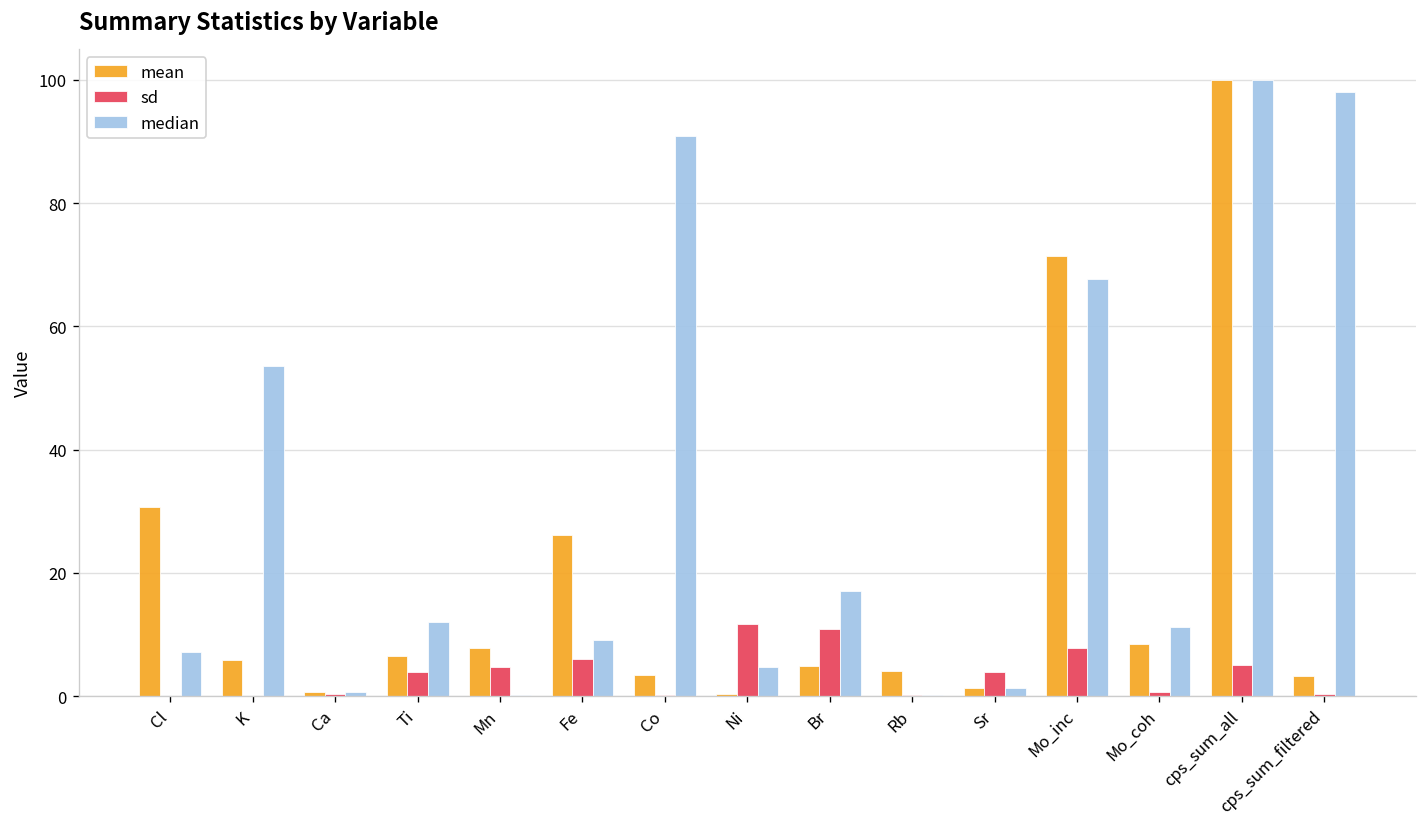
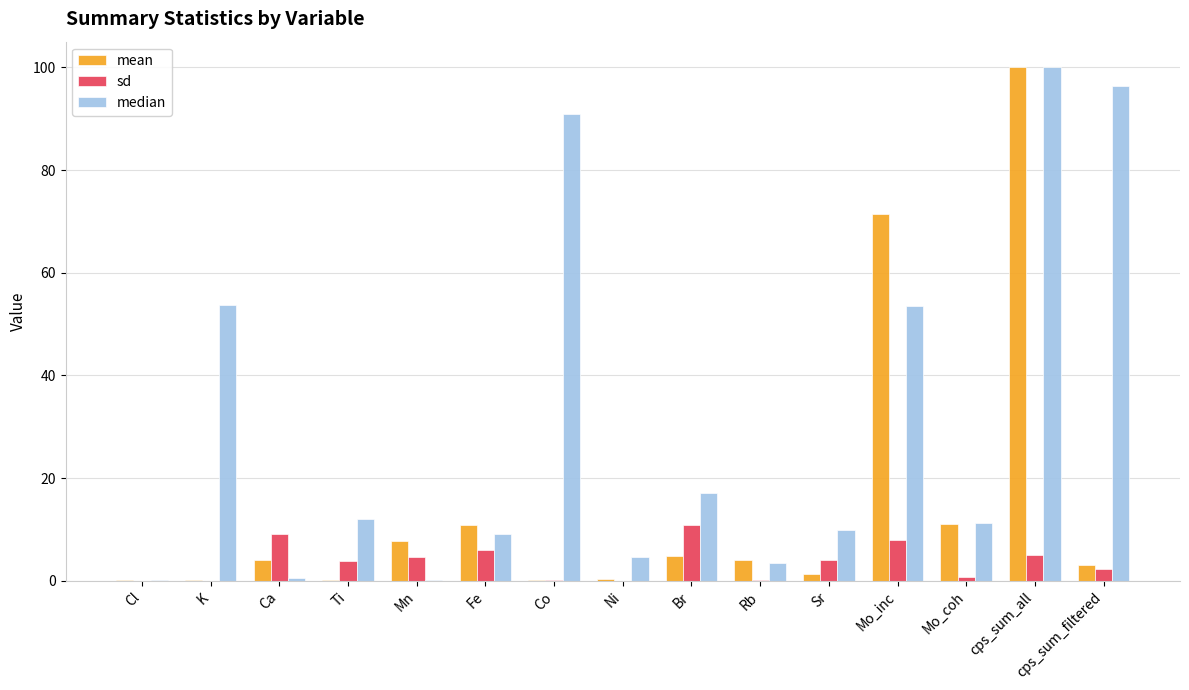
mean, Cl: 31 -> 0
median, Cl: 7 -> 0
mean, K: 6 -> 0
mean, Ca: 1 -> 4
sd, Ca: 0 -> 9
mean, Ti: 7 -> 0
mean, Fe: 26 -> 11
mean, Co: 3 -> 0
sd, Ni: 12 -> 0
median, Rb: 0 -> 4
median, Sr: 1 -> 10
median, Mo_inc: 68 -> 54
mean, Mo_coh: 8 -> 11
sd, cps_sum_filtered: 0 -> 2
median, cps_sum_filtered: 98 -> 96
